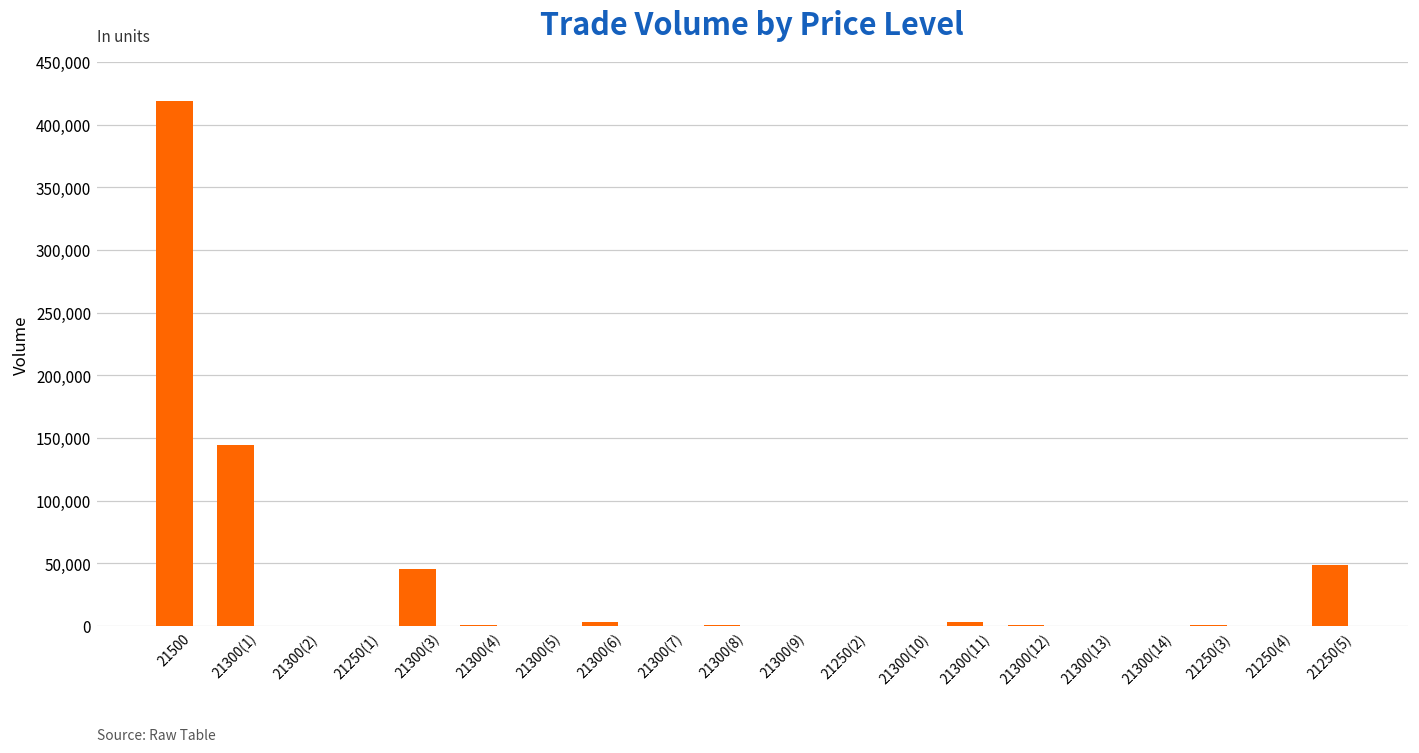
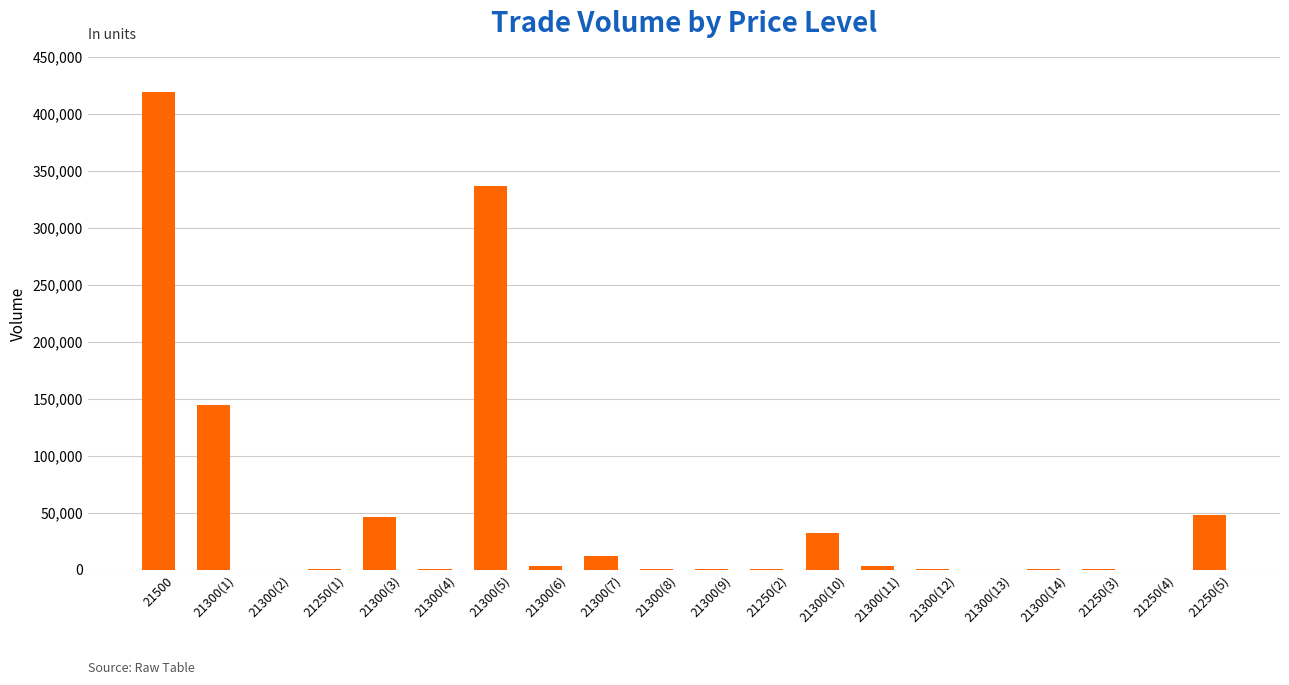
21300(5): 0 -> 336,000
21300(7): 0 -> 12,000
21300(10): 0 -> 32,000
